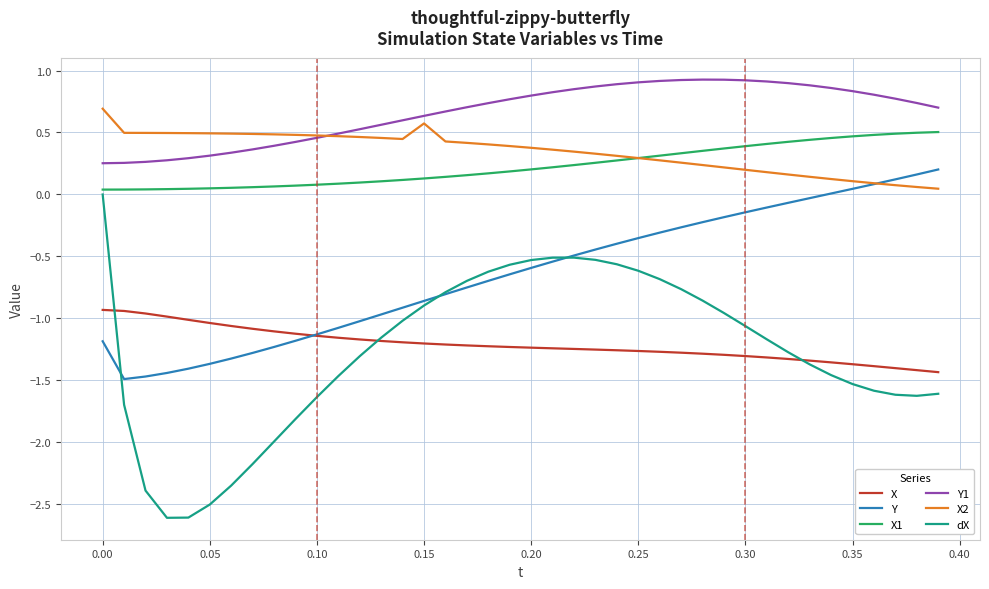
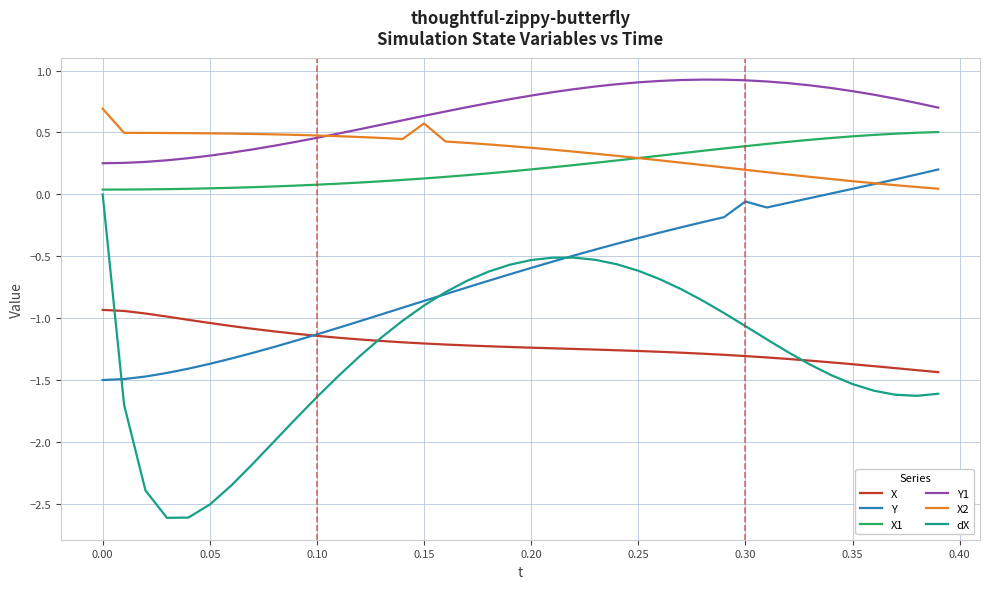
Y, 0.00: -1.18 -> -1.50
Y, 0.30: -0.14 -> -0.06
